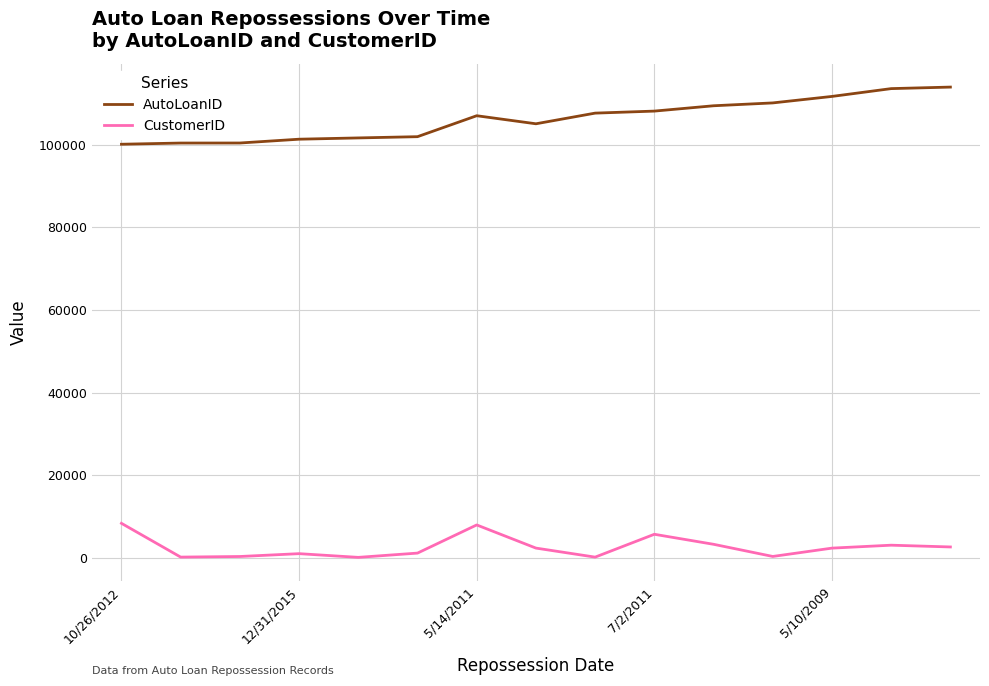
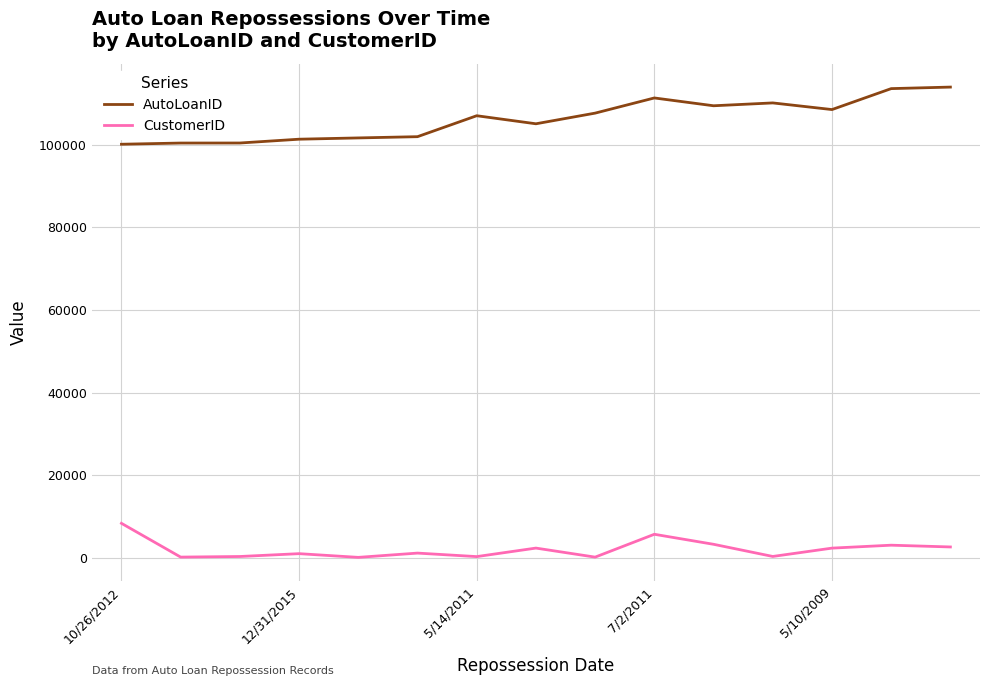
CustomerID, 5/14/2011: 8000 -> 0
AutoLoanID, 7/2/2011: 108000 -> 111000
AutoLoanID, 5/10/2009: 112000 -> 108000
